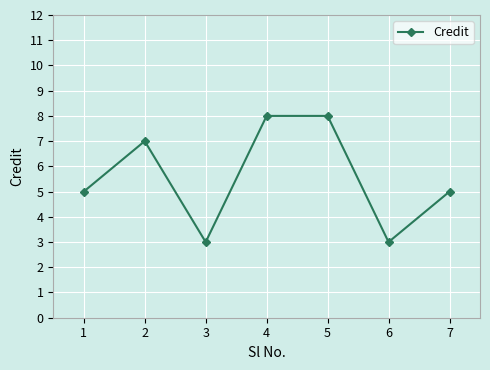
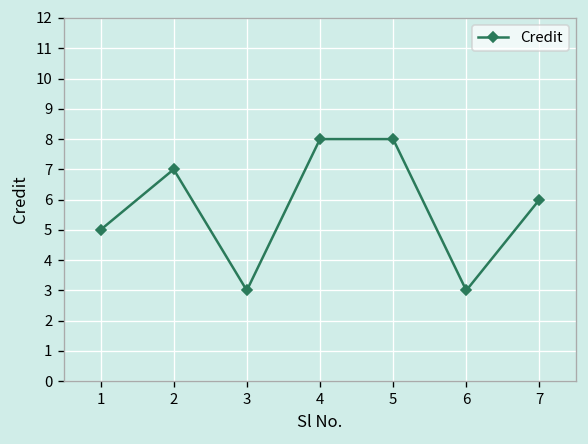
7: 5 -> 6
